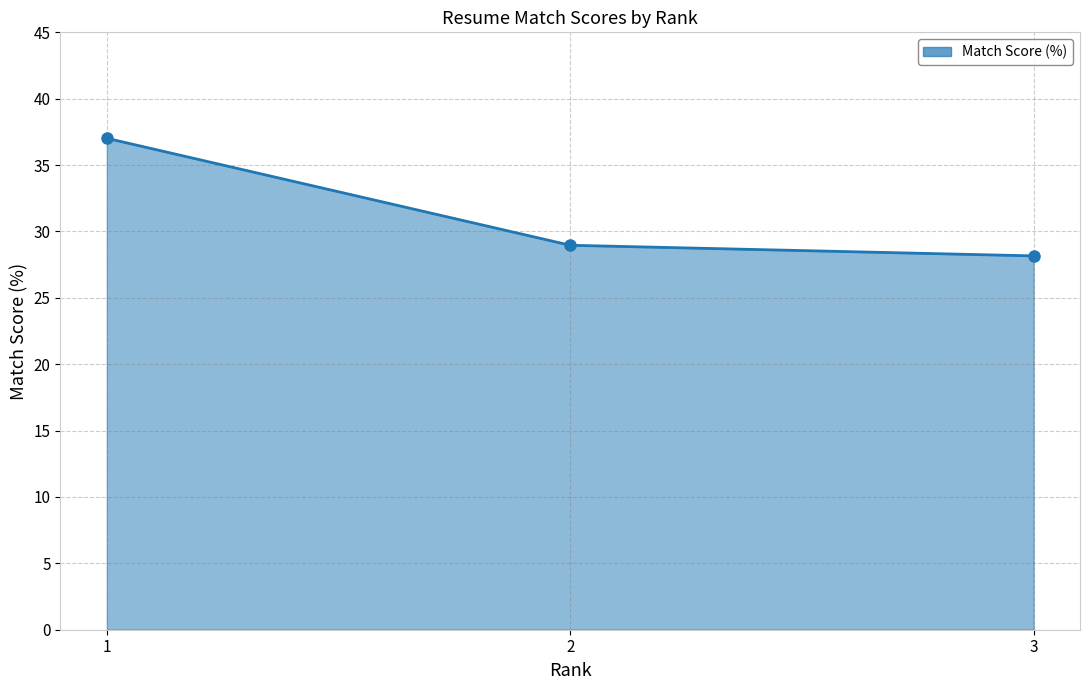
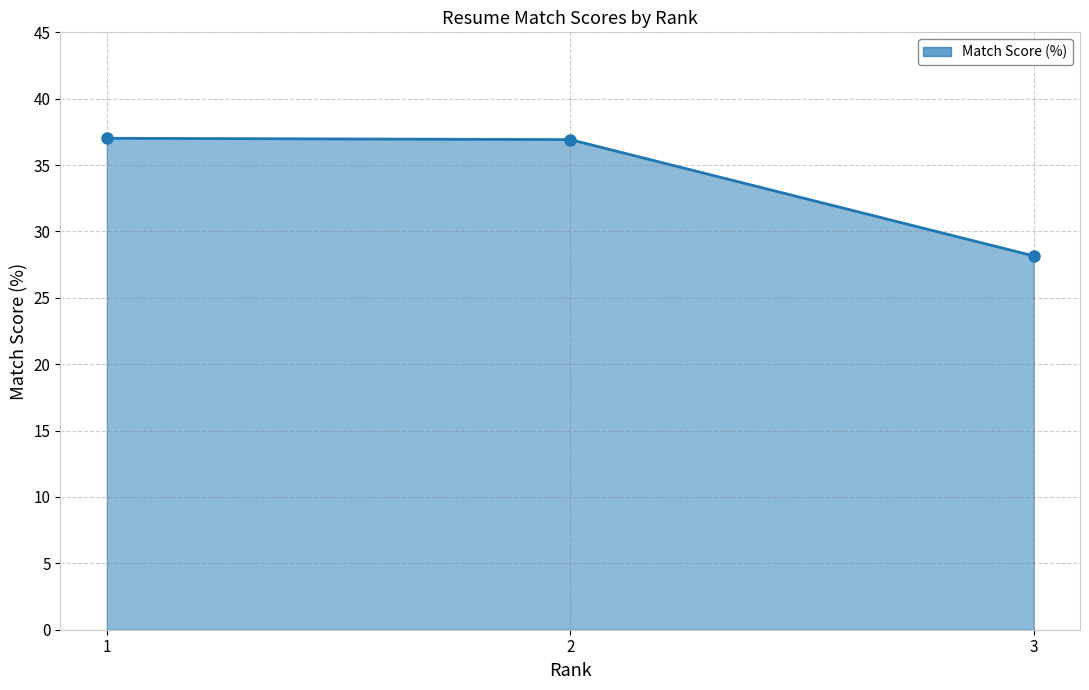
2: 29.0 -> 36.9
